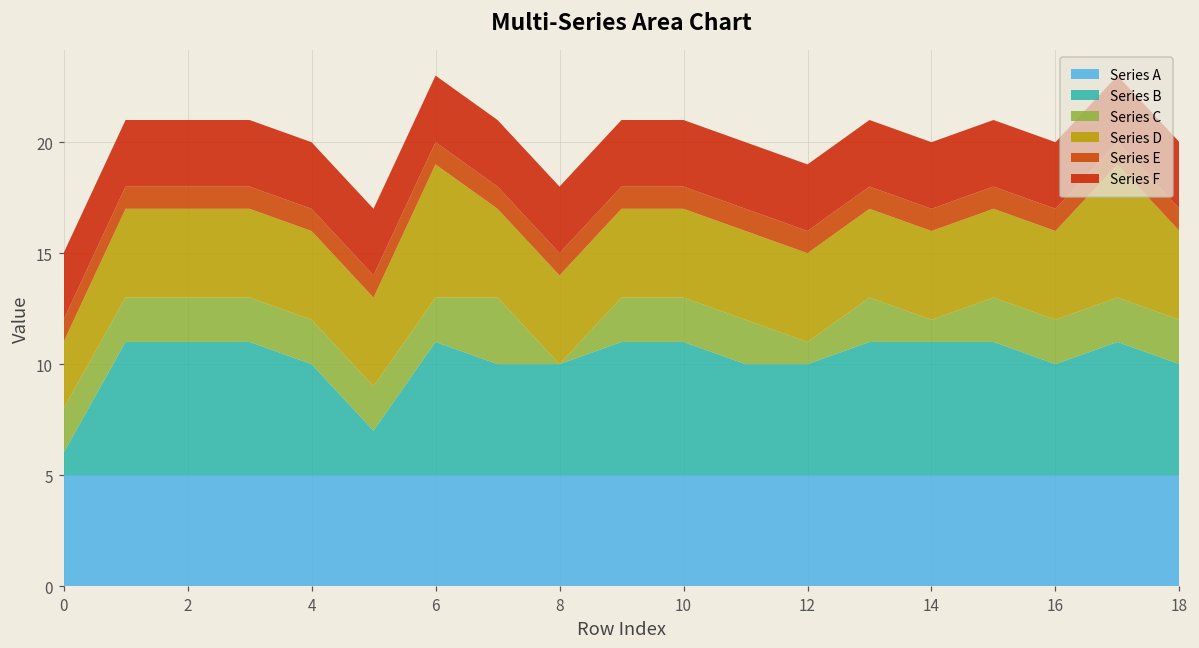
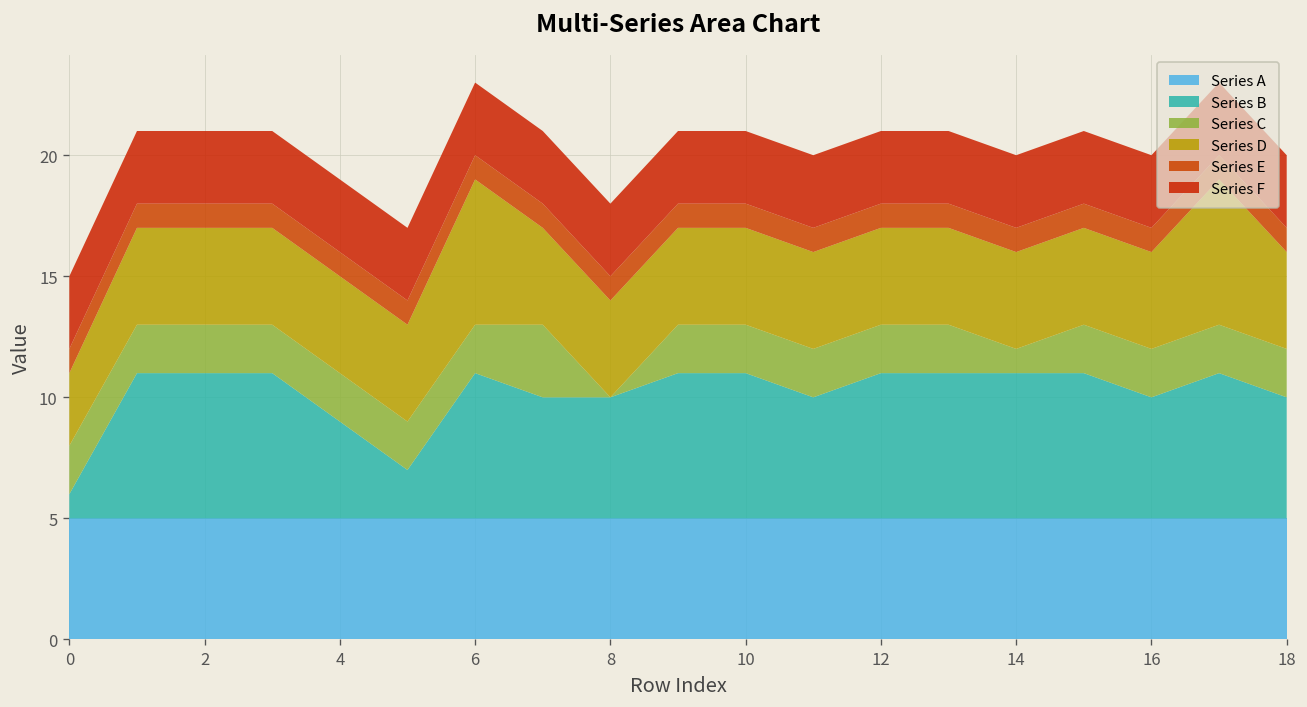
Series B, 4: 5 -> 4
Series B, 12: 5 -> 6
Series C, 12: 1 -> 2
